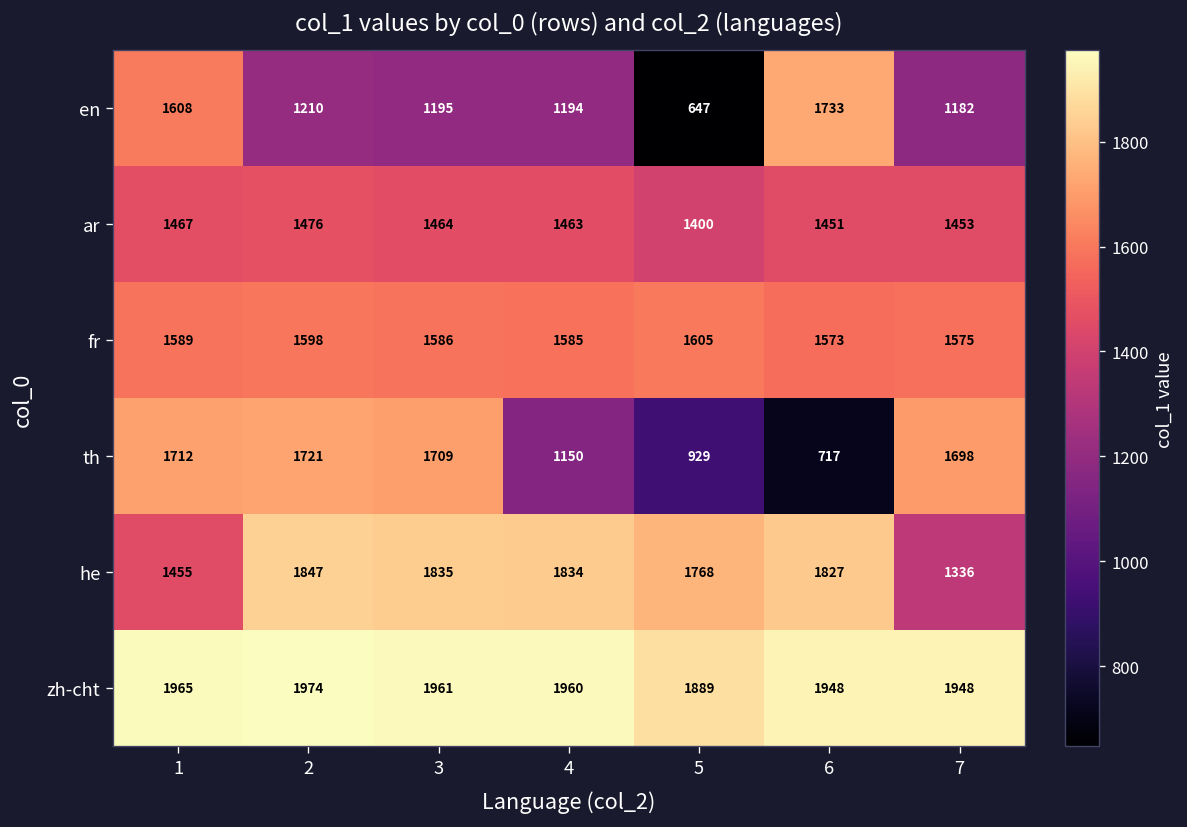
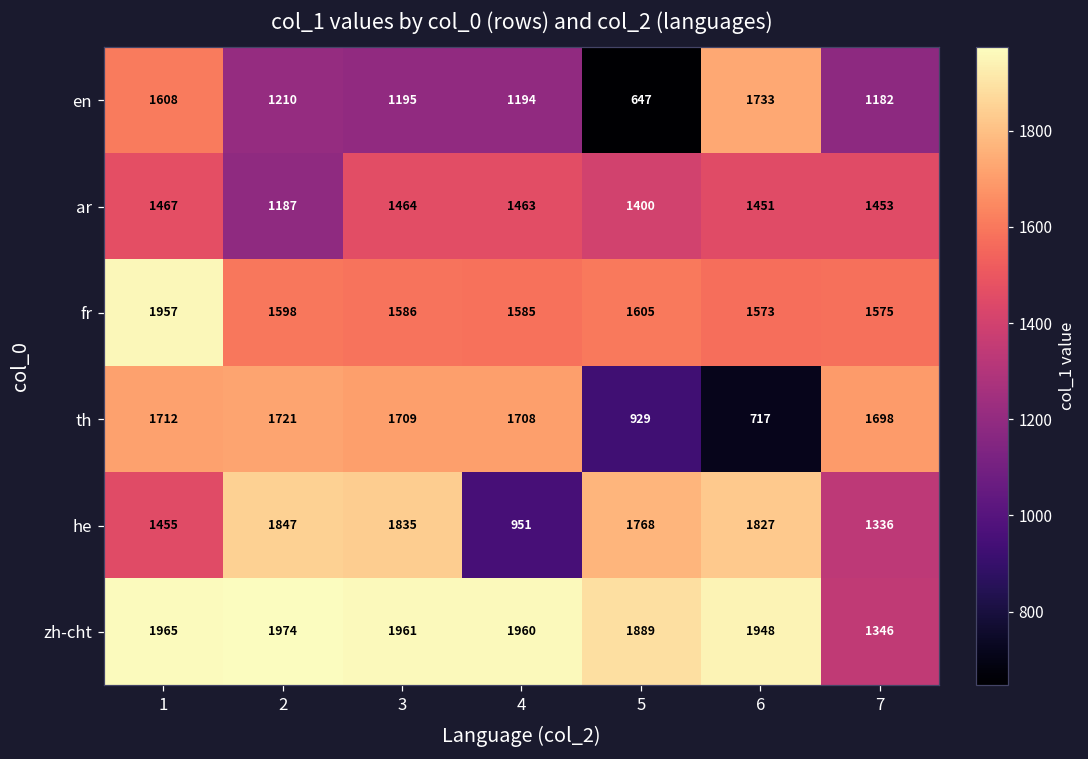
ar, 2: 1476 -> 1187
fr, 1: 1589 -> 1957
th, 4: 1150 -> 1708
he, 4: 1834 -> 951
zh-cht, 7: 1948 -> 1346
